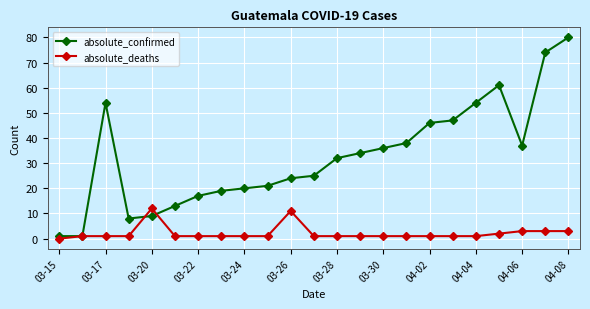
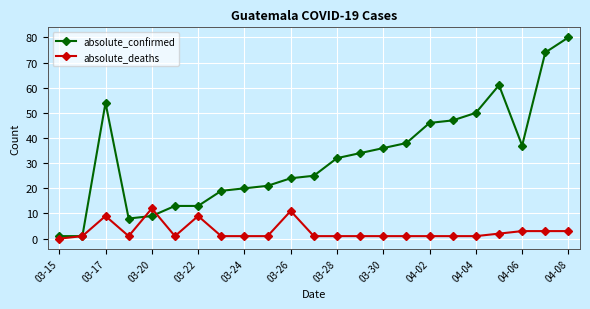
absolute_deaths, 03-17: 1 -> 9
absolute_confirmed, 03-22: 17 -> 13
absolute_deaths, 03-22: 1 -> 9
absolute_confirmed, 04-04: 54 -> 50
